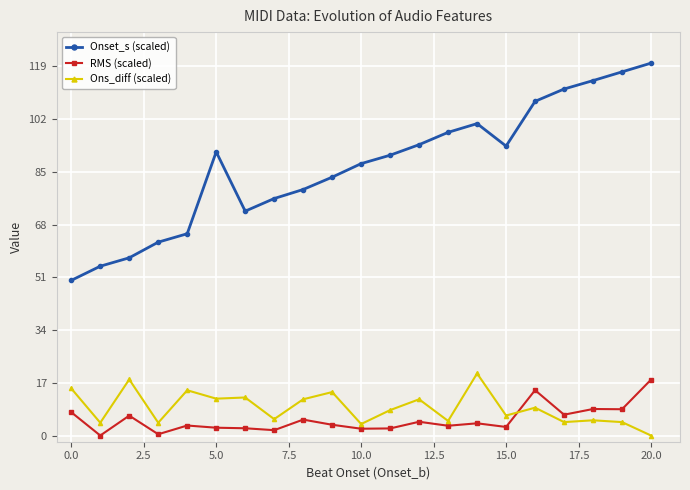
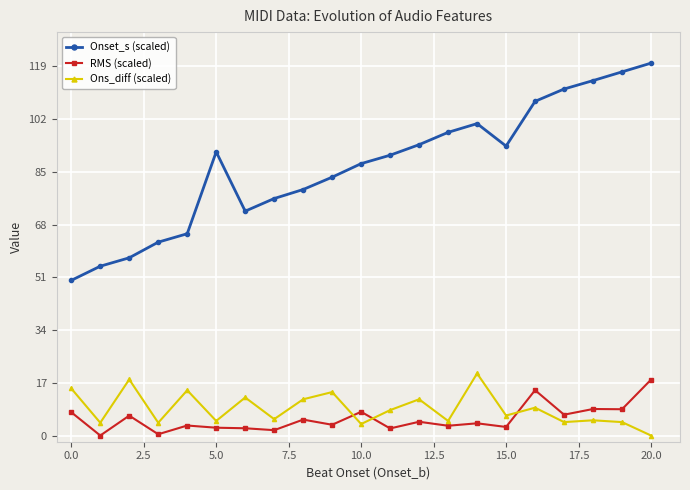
Ons_diff (scaled), 5.0: 12 -> 5
RMS (scaled), 10.0: 2 -> 8
